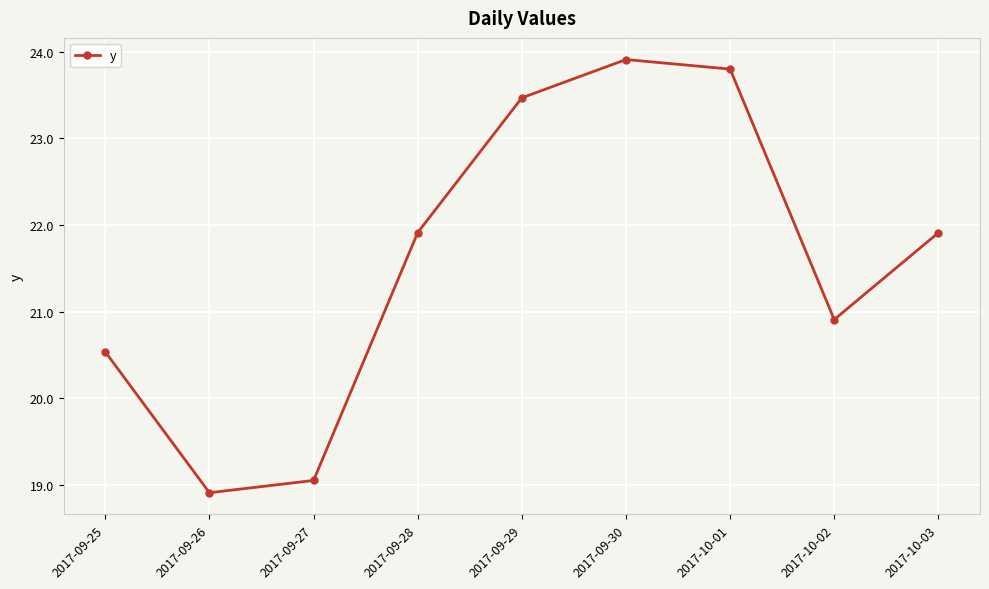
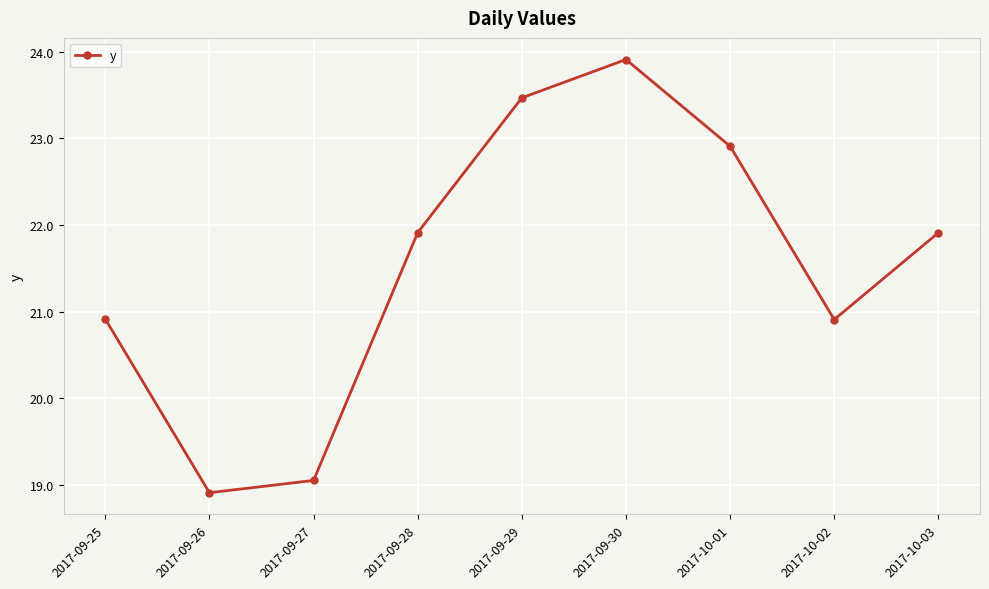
2017-09-25: 20.5 -> 20.9
2017-10-01: 23.8 -> 22.9
